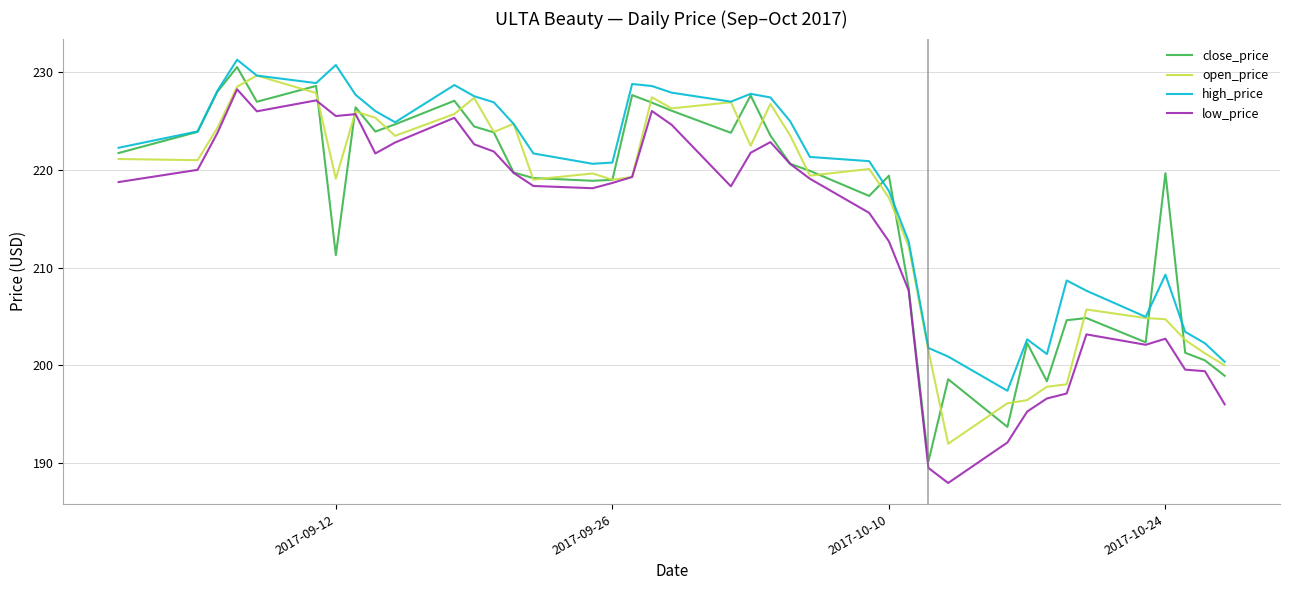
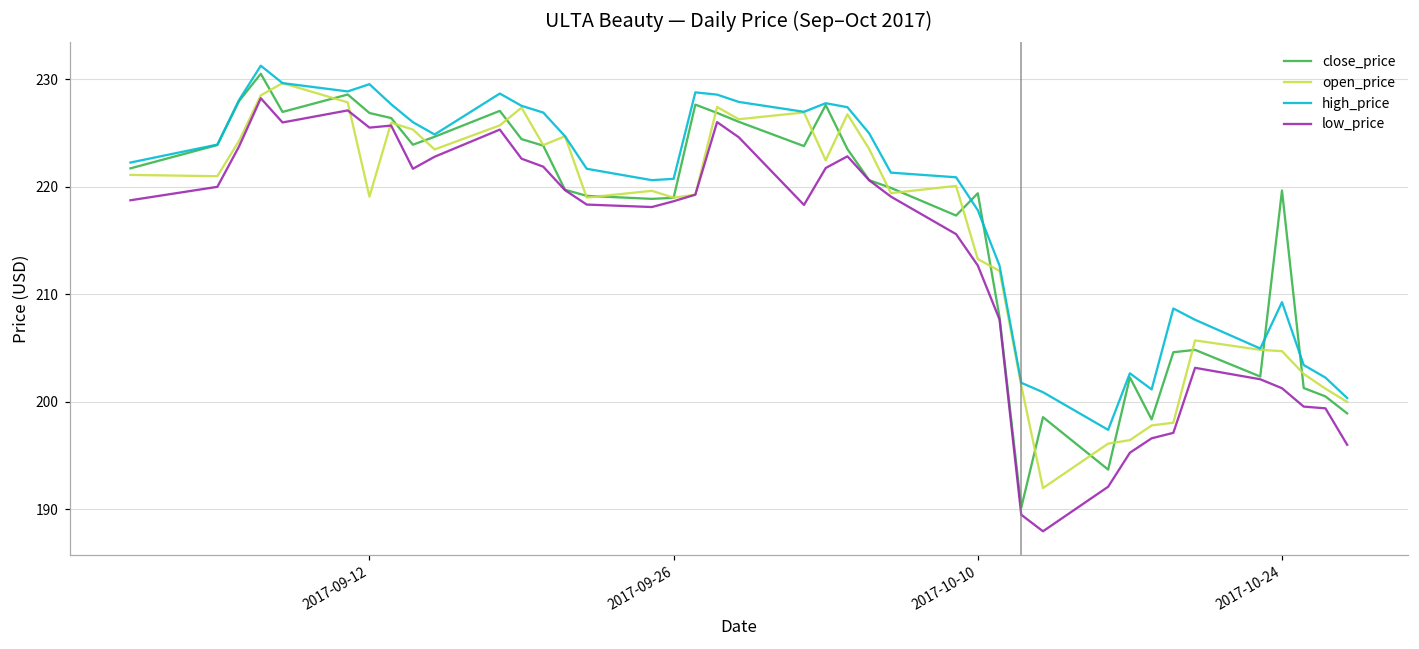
close_price, 2017-09-12: 211 -> 227
high_price, 2017-09-12: 231 -> 230
open_price, 2017-10-10: 217 -> 213
low_price, 2017-10-24: 203 -> 201
